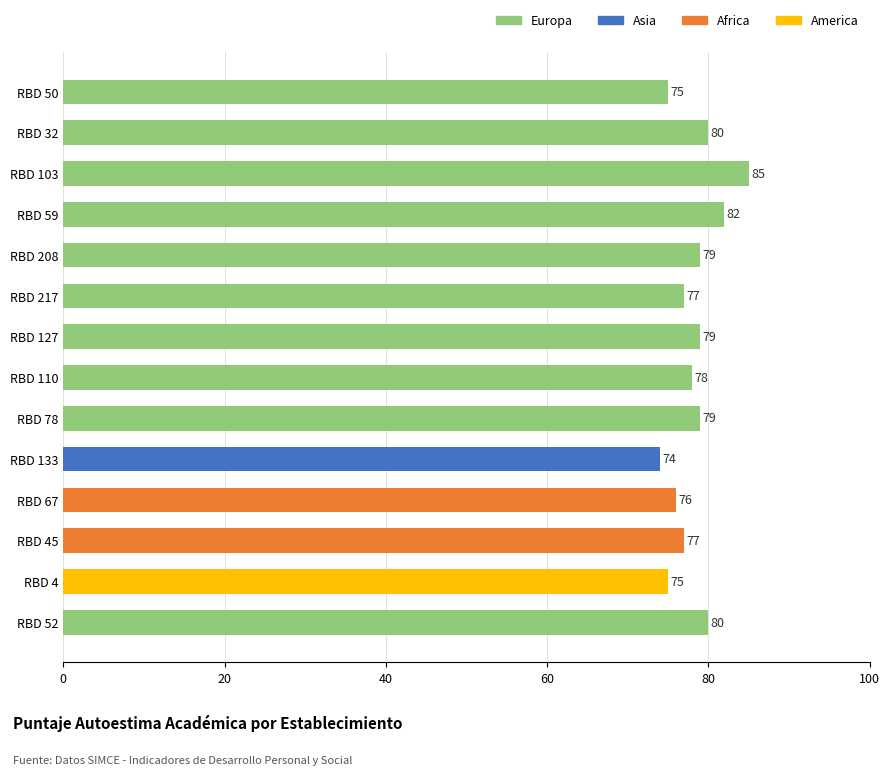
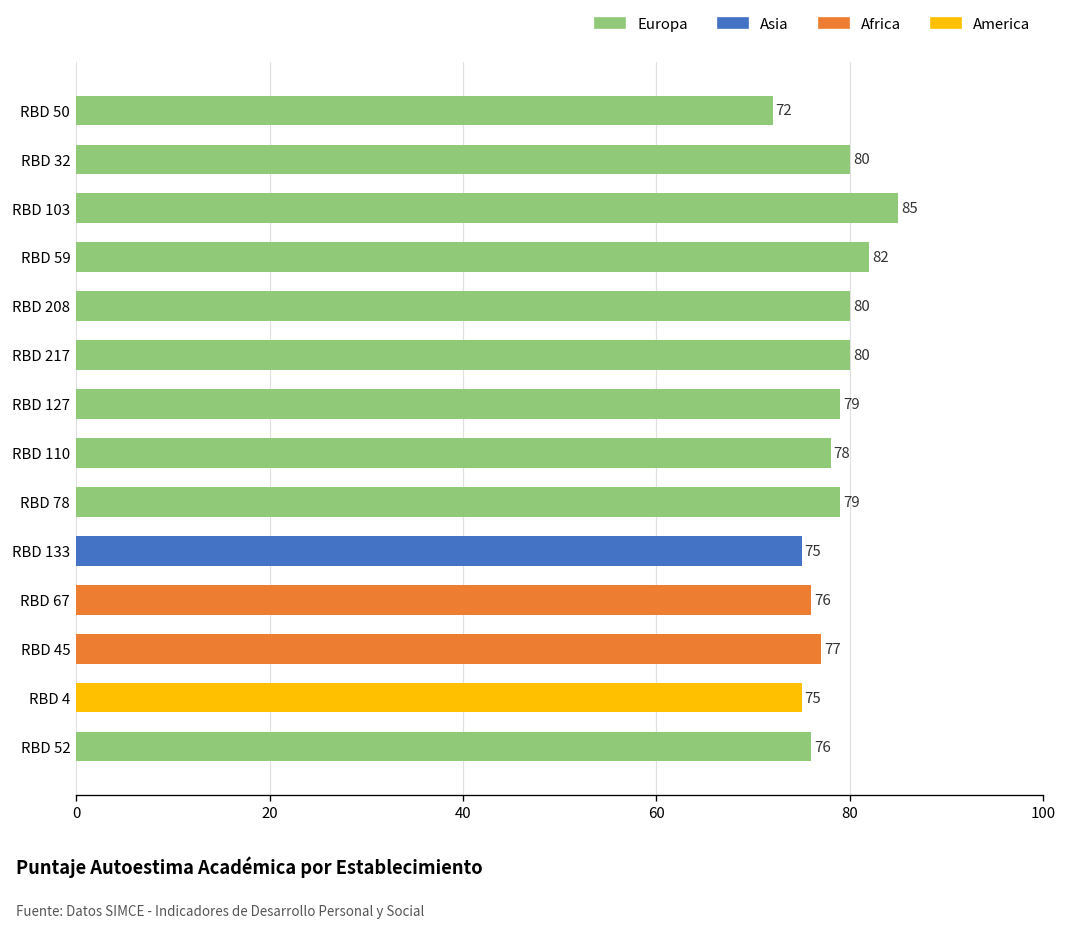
RBD 50: 75 -> 72
RBD 208: 79 -> 80
RBD 217: 77 -> 80
RBD 133: 74 -> 75
RBD 52: 80 -> 76
